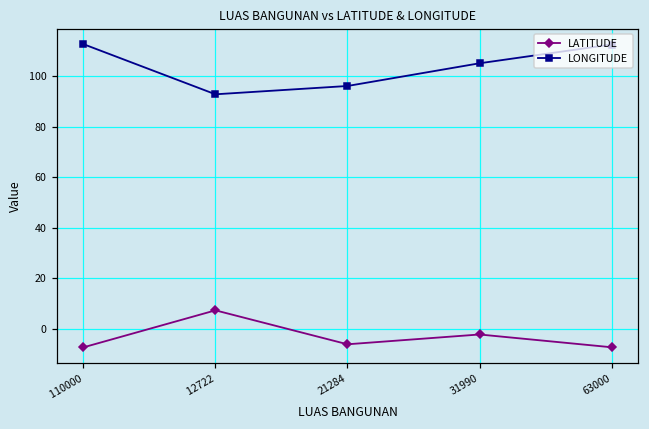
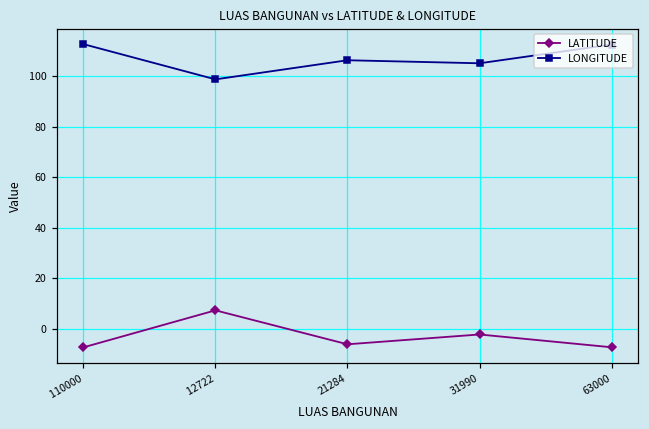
LONGITUDE, 12722: 93 -> 99
LONGITUDE, 21284: 96 -> 106
